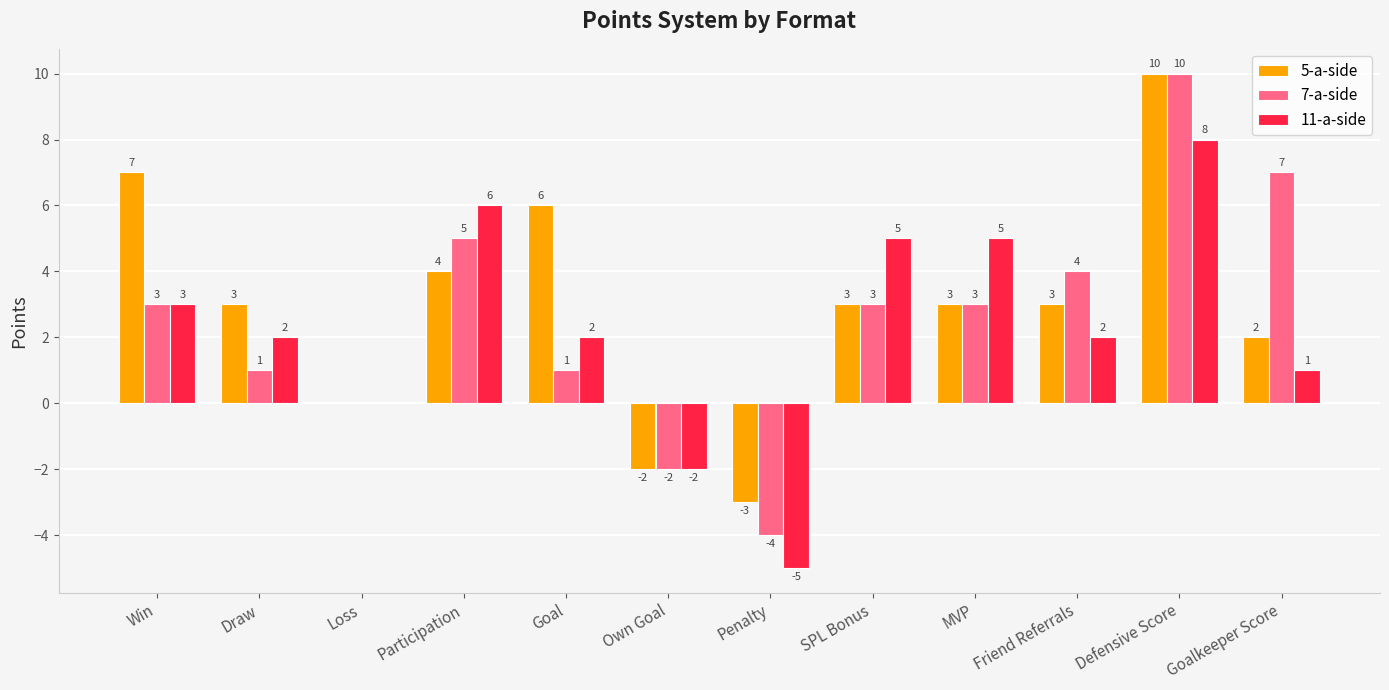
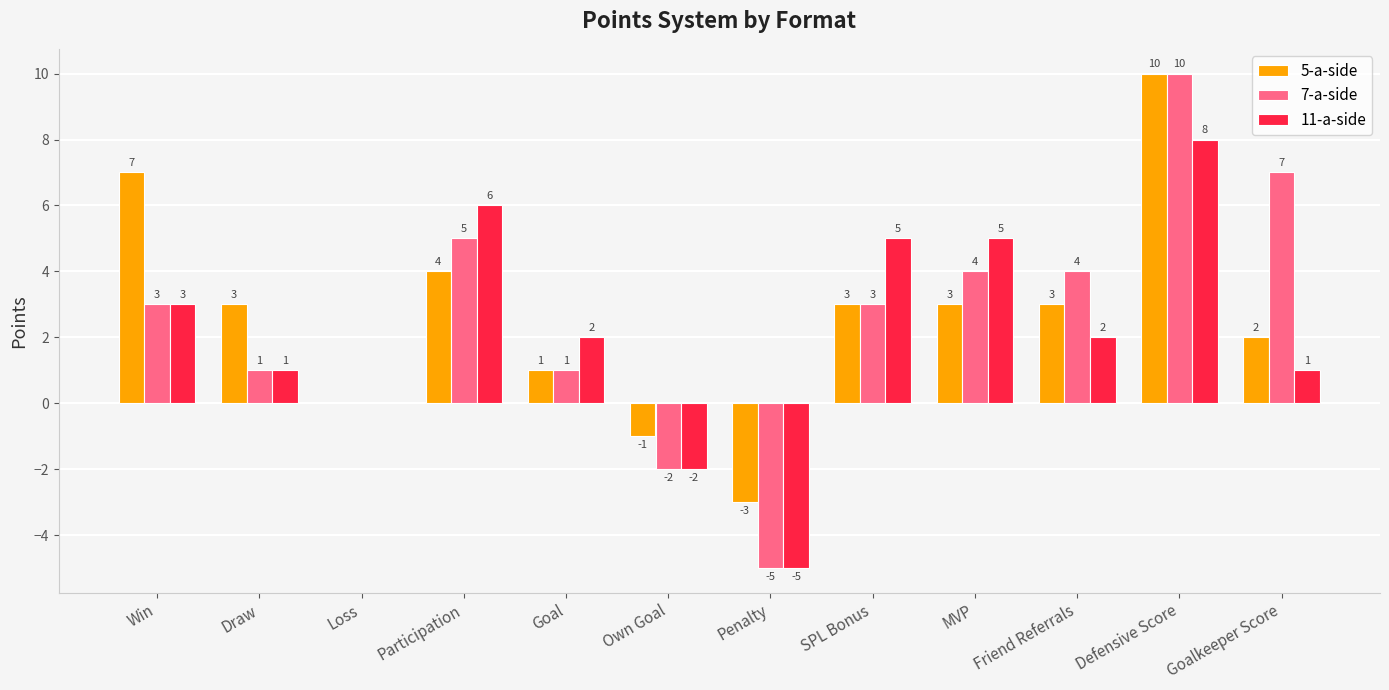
11-a-side, Draw: 2 -> 1
5-a-side, Goal: 6 -> 1
5-a-side, Own Goal: -2 -> -1
7-a-side, Penalty: -4 -> -5
7-a-side, MVP: 3 -> 4
